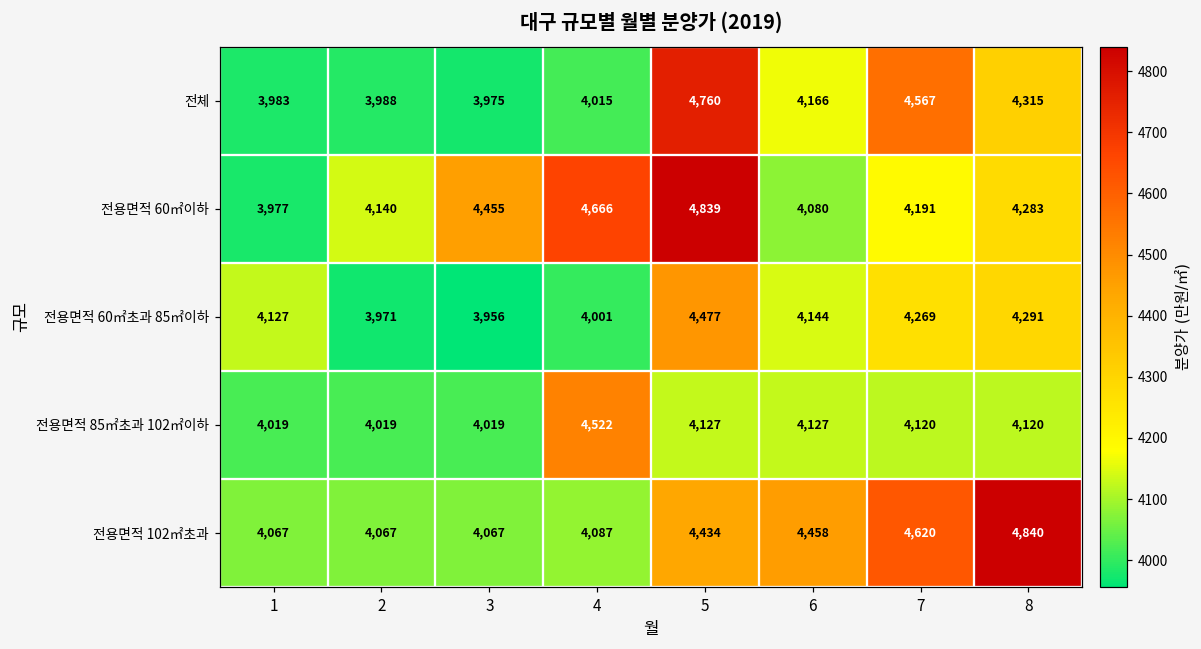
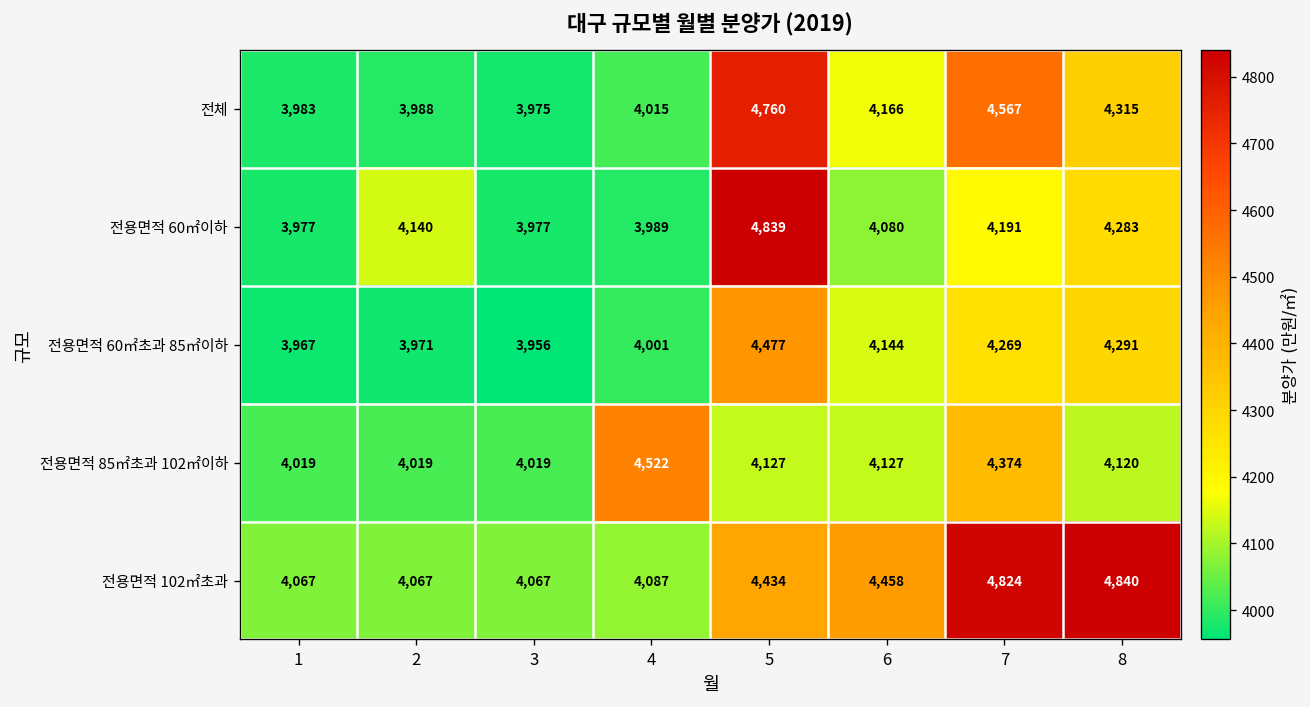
전용면적 60㎡이하, 3: 4,455 -> 3,977
전용면적 60㎡이하, 4: 4,666 -> 3,989
전용면적 60㎡초과 85㎡이하, 1: 4,127 -> 3,967
전용면적 85㎡초과 102㎡이하, 7: 4,120 -> 4,374
전용면적 102㎡초과, 7: 4,620 -> 4,824
